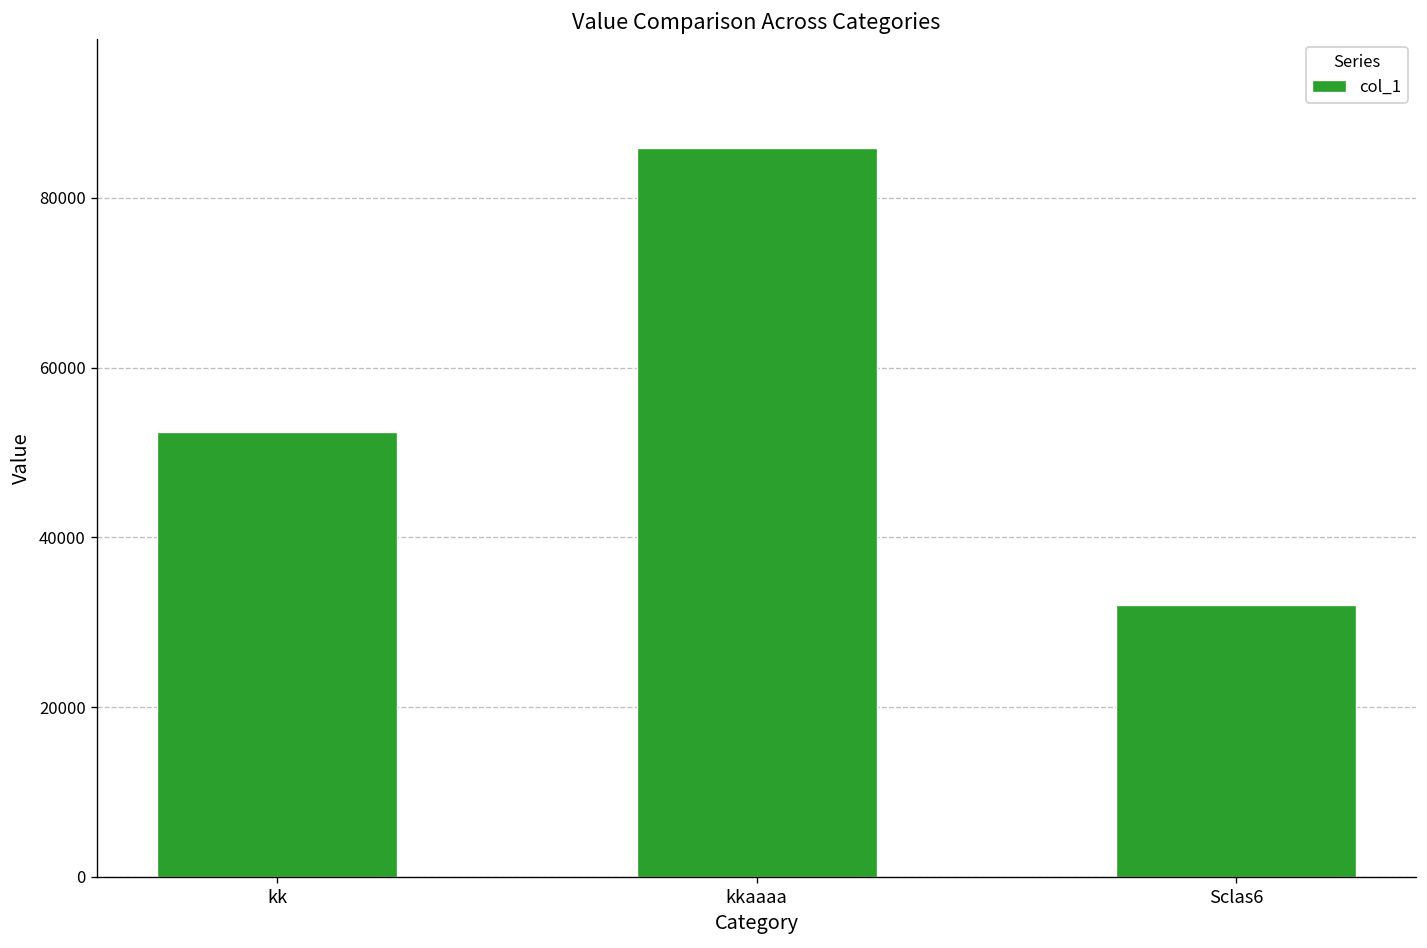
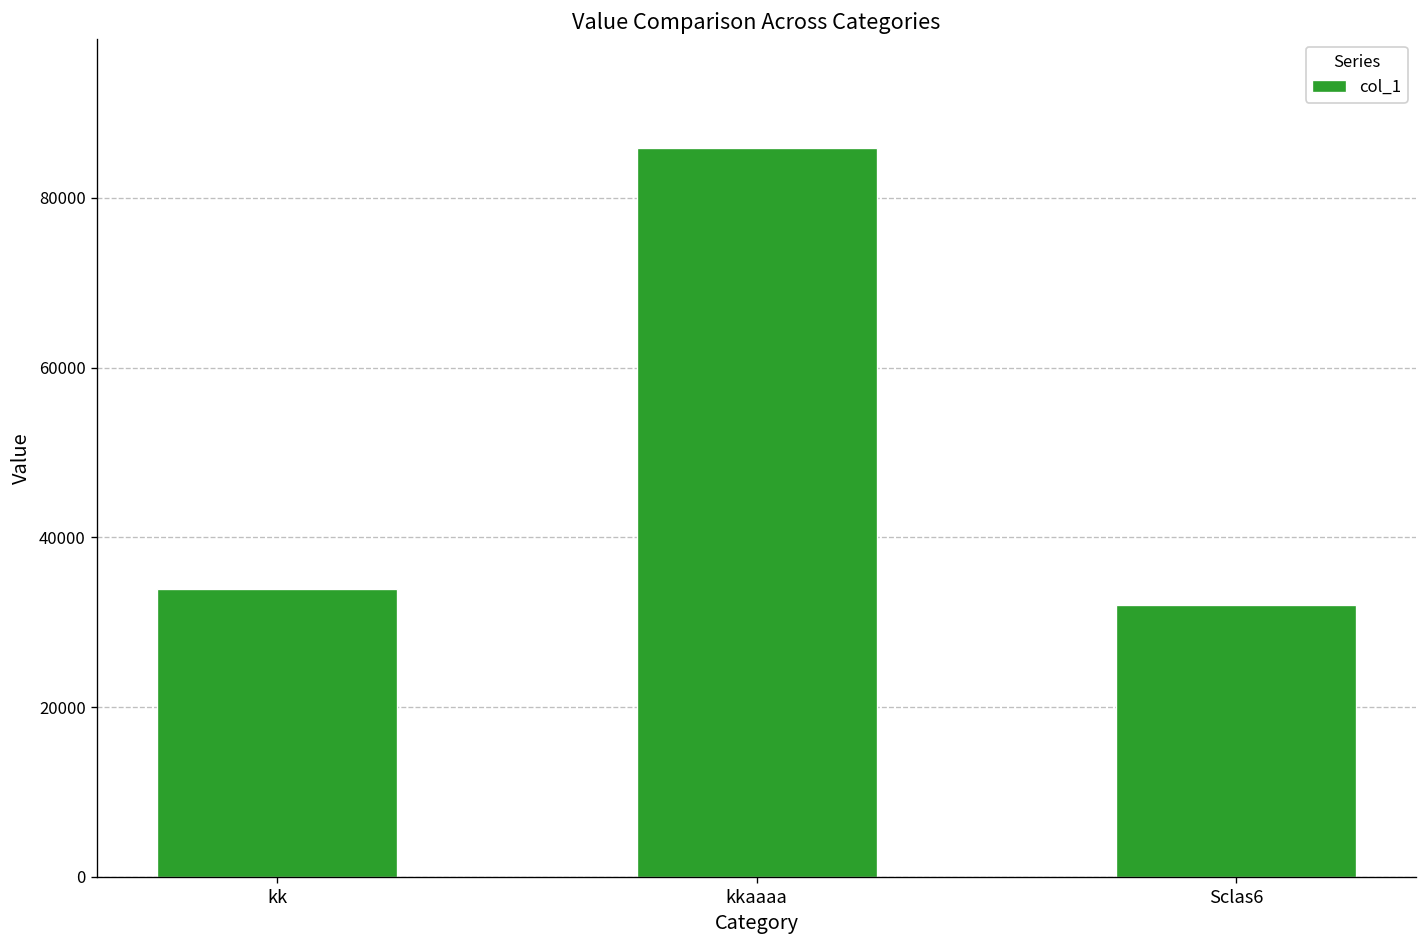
kk: 52000 -> 34000
